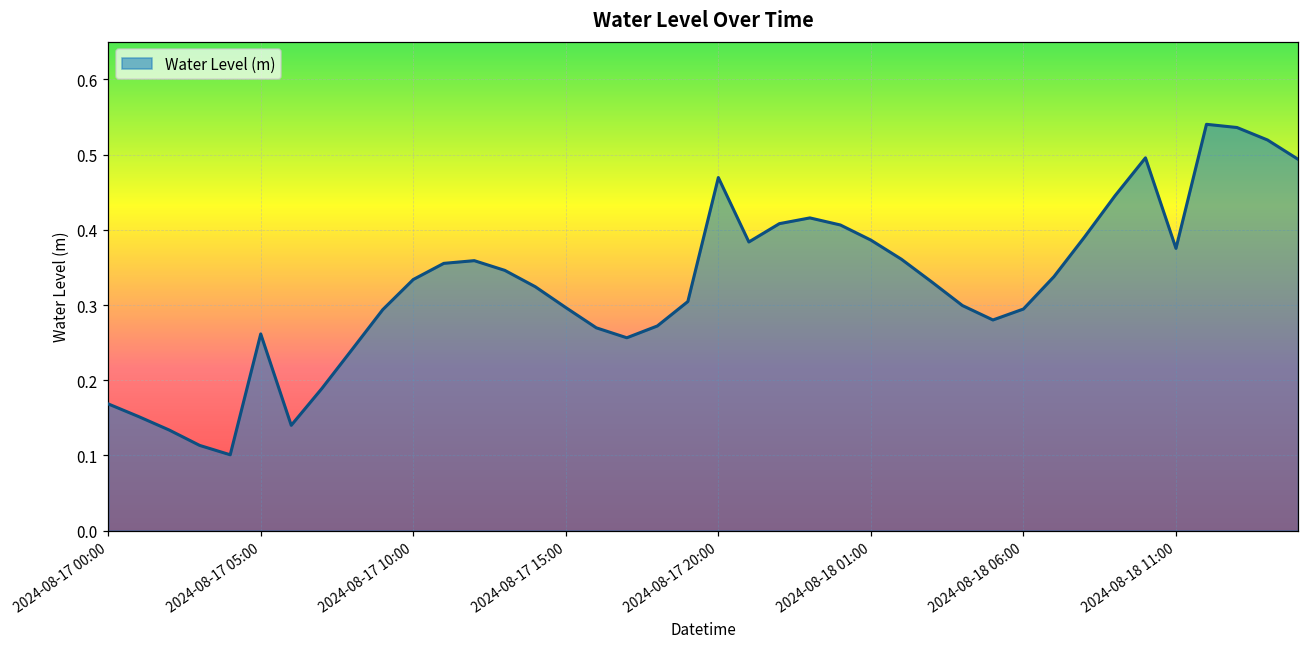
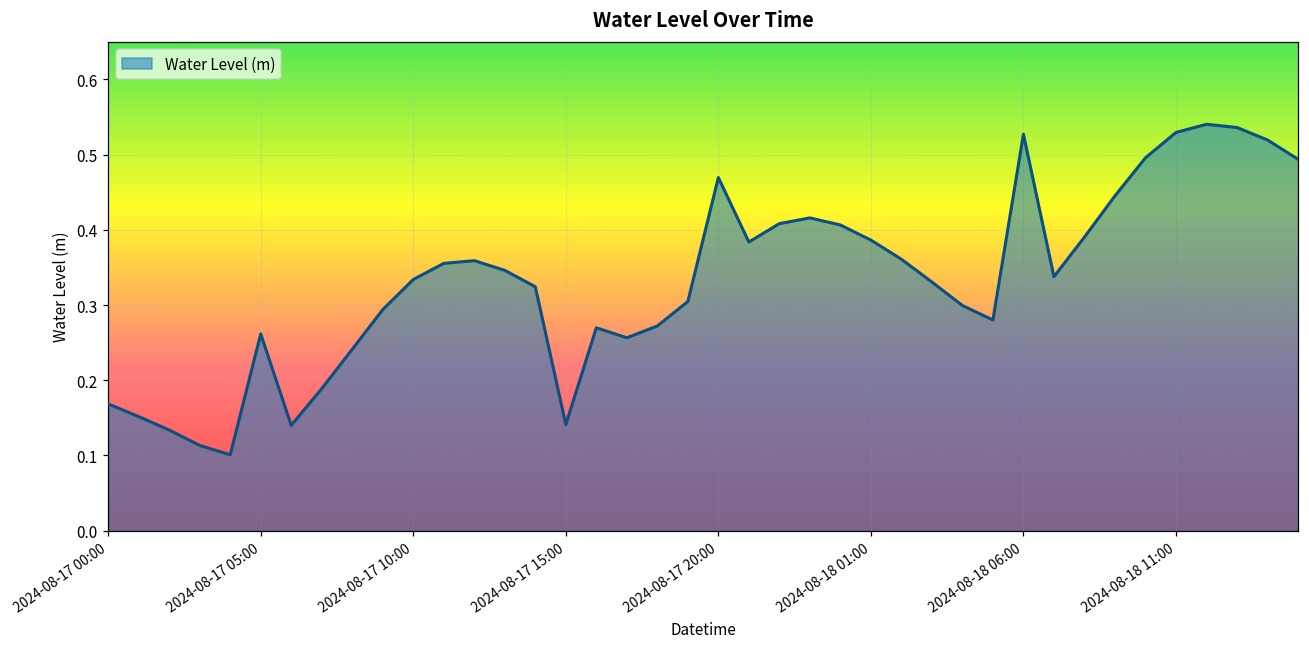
2024-08-17 15:00: 0.30 -> 0.14
2024-08-18 06:00: 0.29 -> 0.53
2024-08-18 11:00: 0.38 -> 0.53
